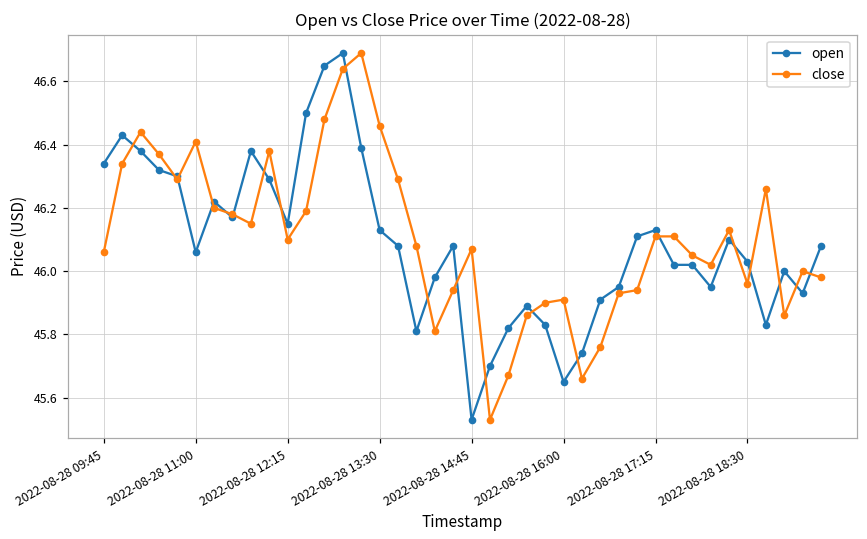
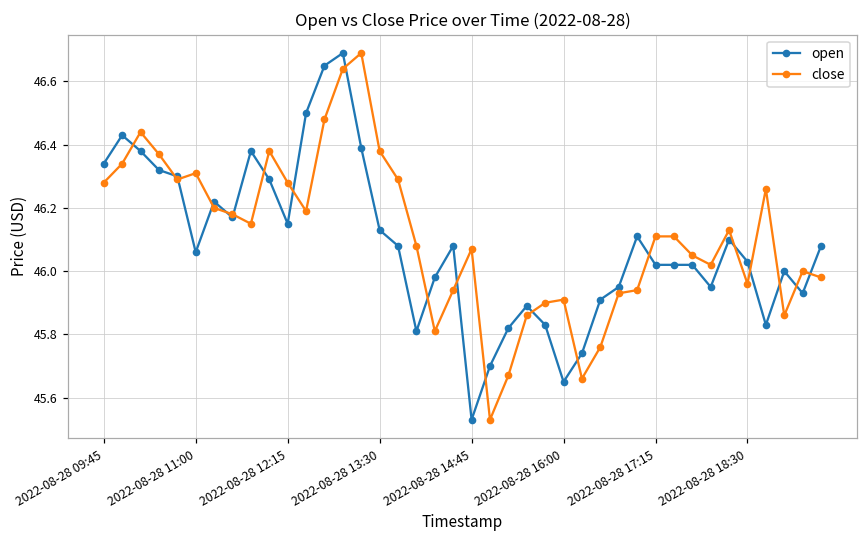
close, 2022-08-28 09:45: 46.06 -> 46.28
close, 2022-08-28 11:00: 46.41 -> 46.31
close, 2022-08-28 12:15: 46.10 -> 46.28
close, 2022-08-28 13:30: 46.46 -> 46.38
open, 2022-08-28 17:15: 46.13 -> 46.02
